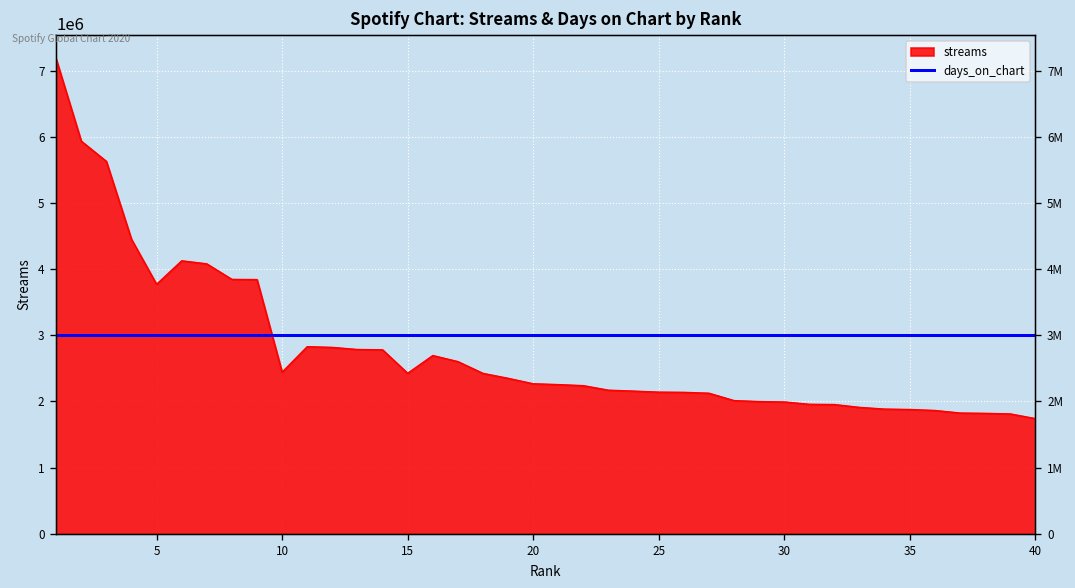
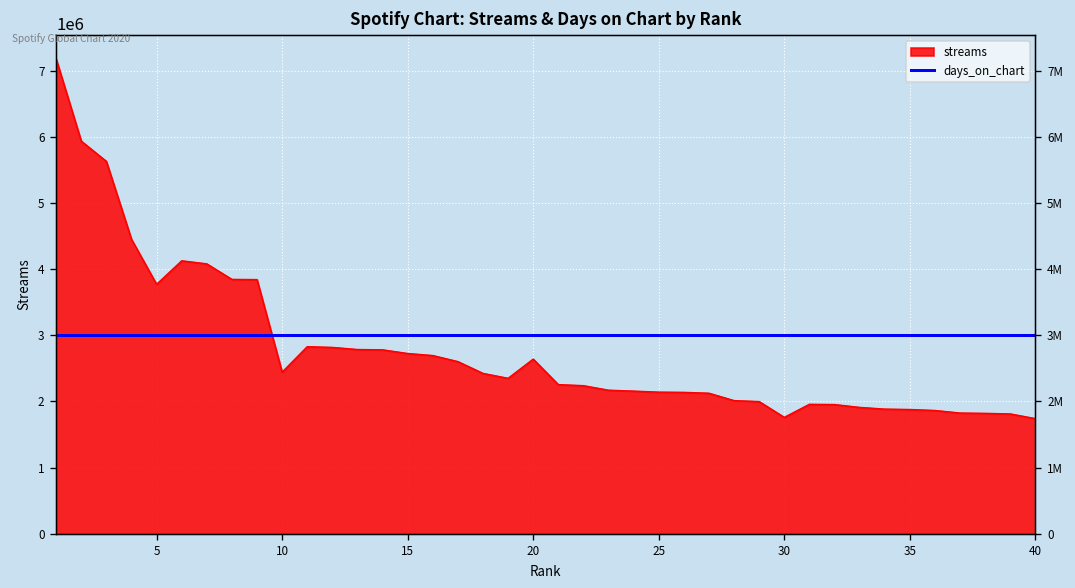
15: 2400000 -> 2700000
20: 2300000 -> 2600000
30: 2000000 -> 1800000
